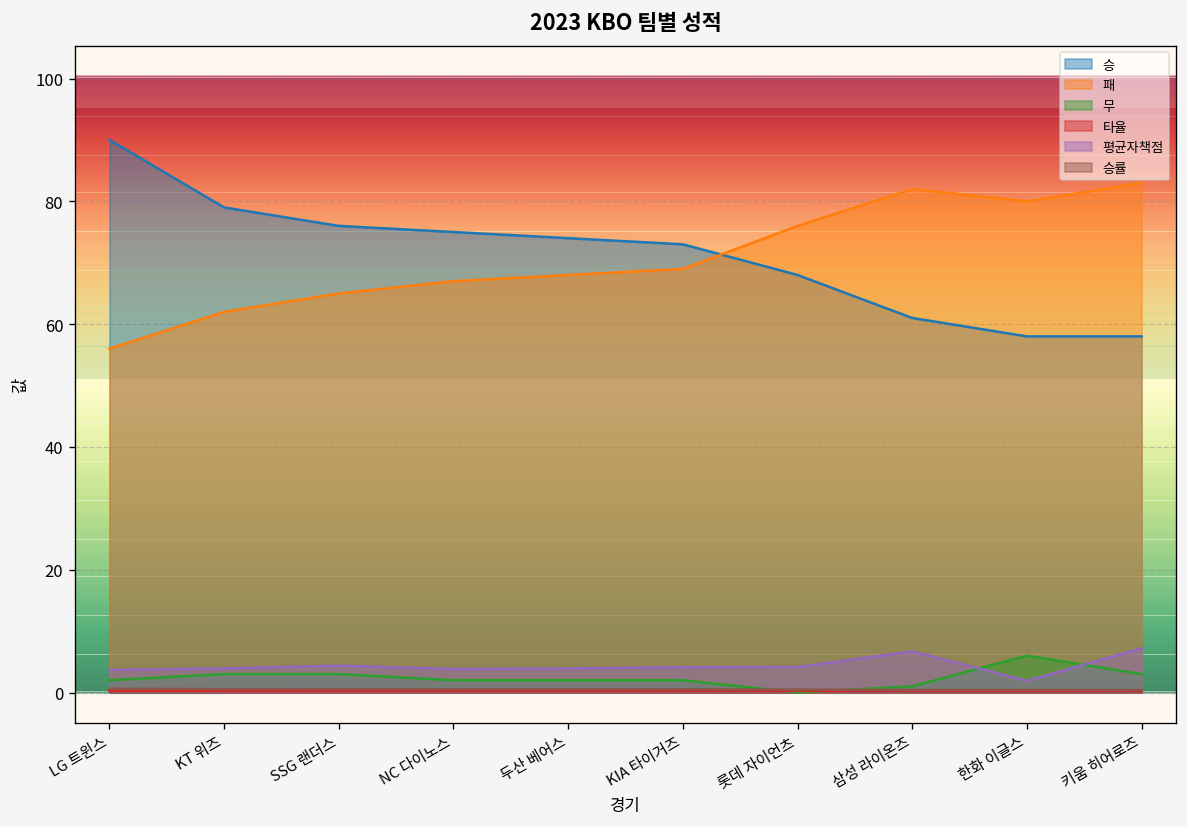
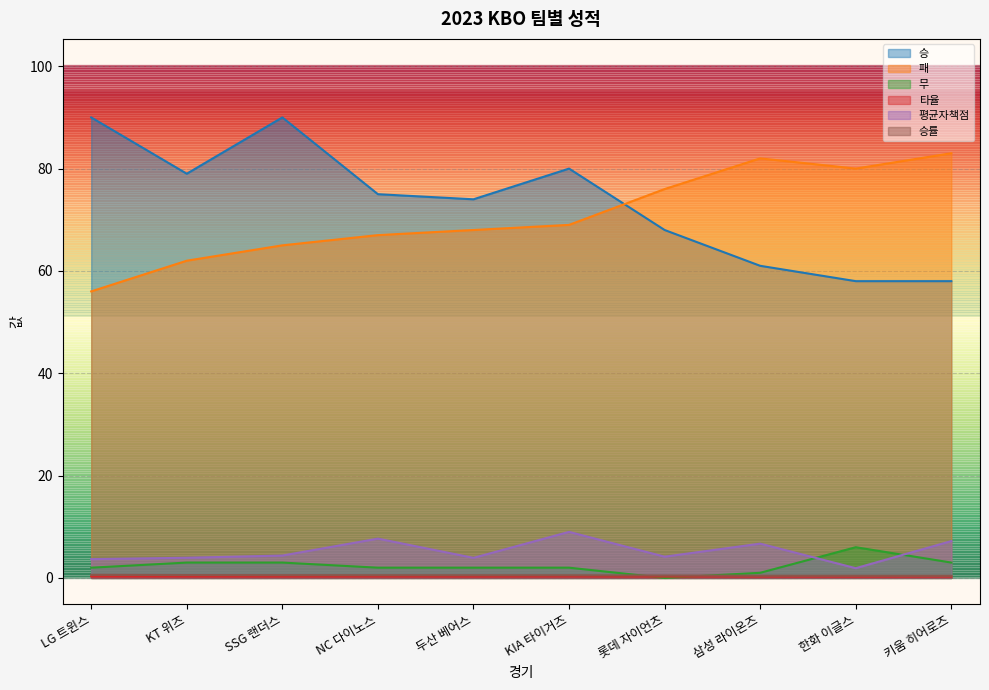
승, SSG 랜더스: 76 -> 90
평균자책점, NC 다이노스: 4 -> 8
승, KIA 타이거즈: 73 -> 80
평균자책점, KIA 타이거즈: 4 -> 9
